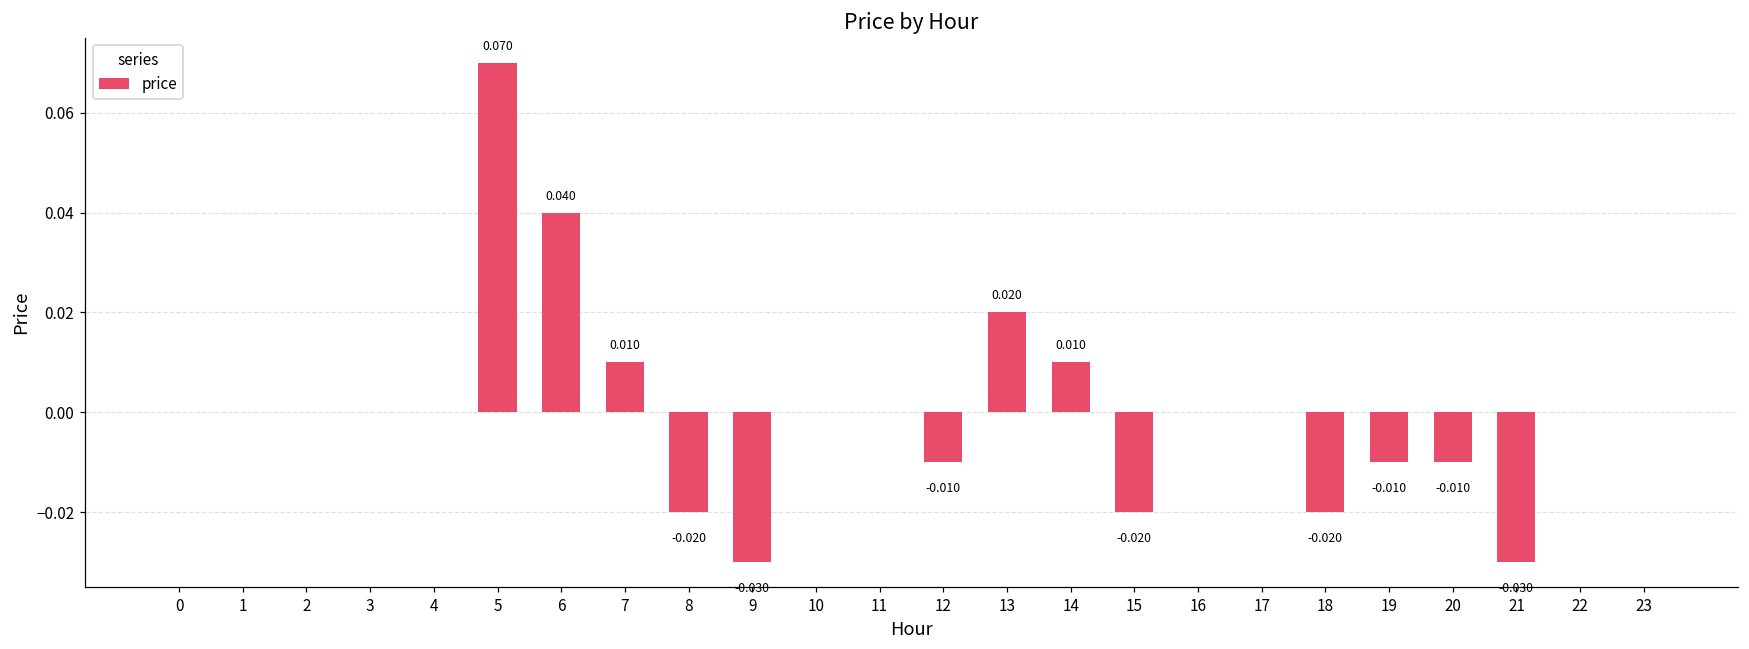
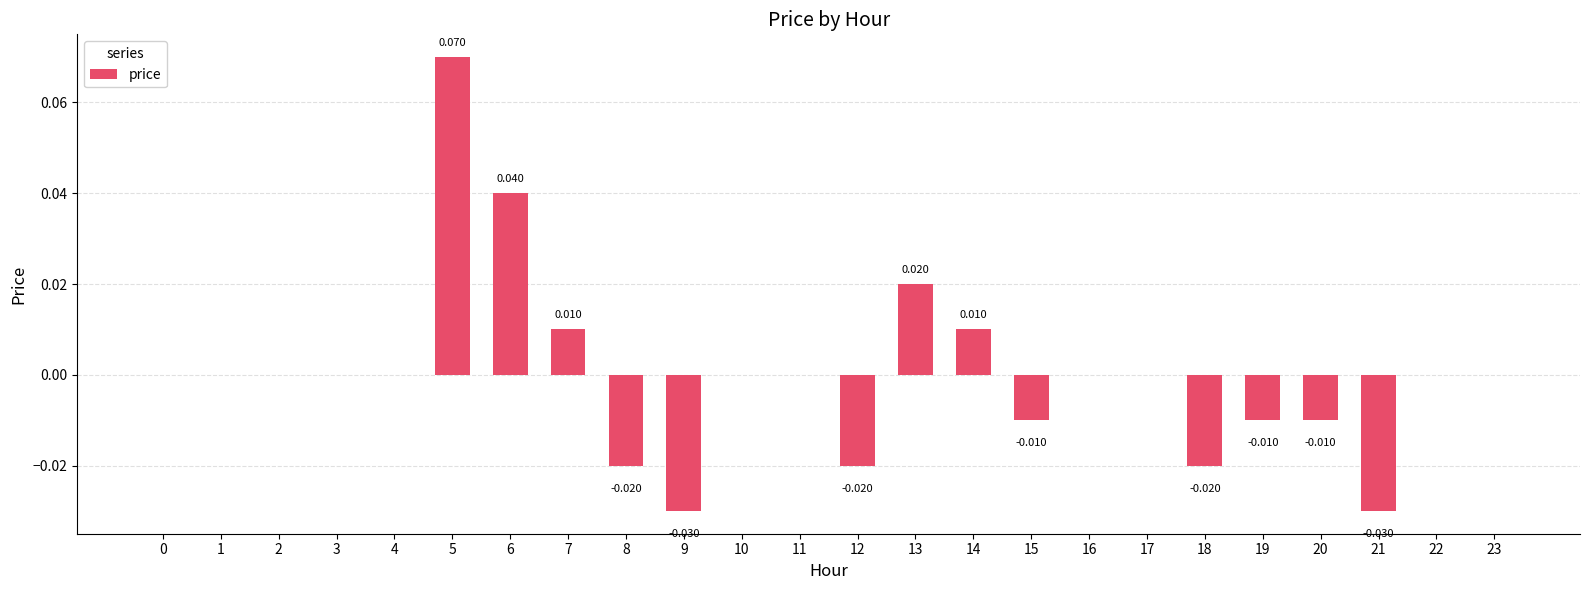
12: -0.010 -> -0.020
15: -0.020 -> -0.010
